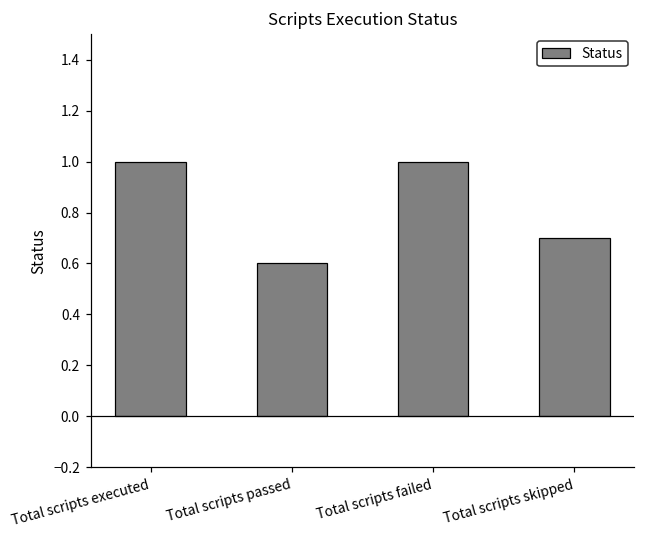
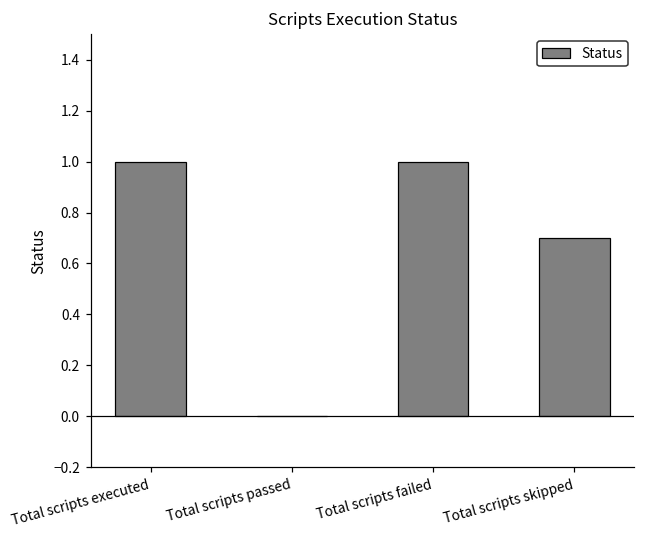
Total scripts passed: 0.6 -> 0.0
